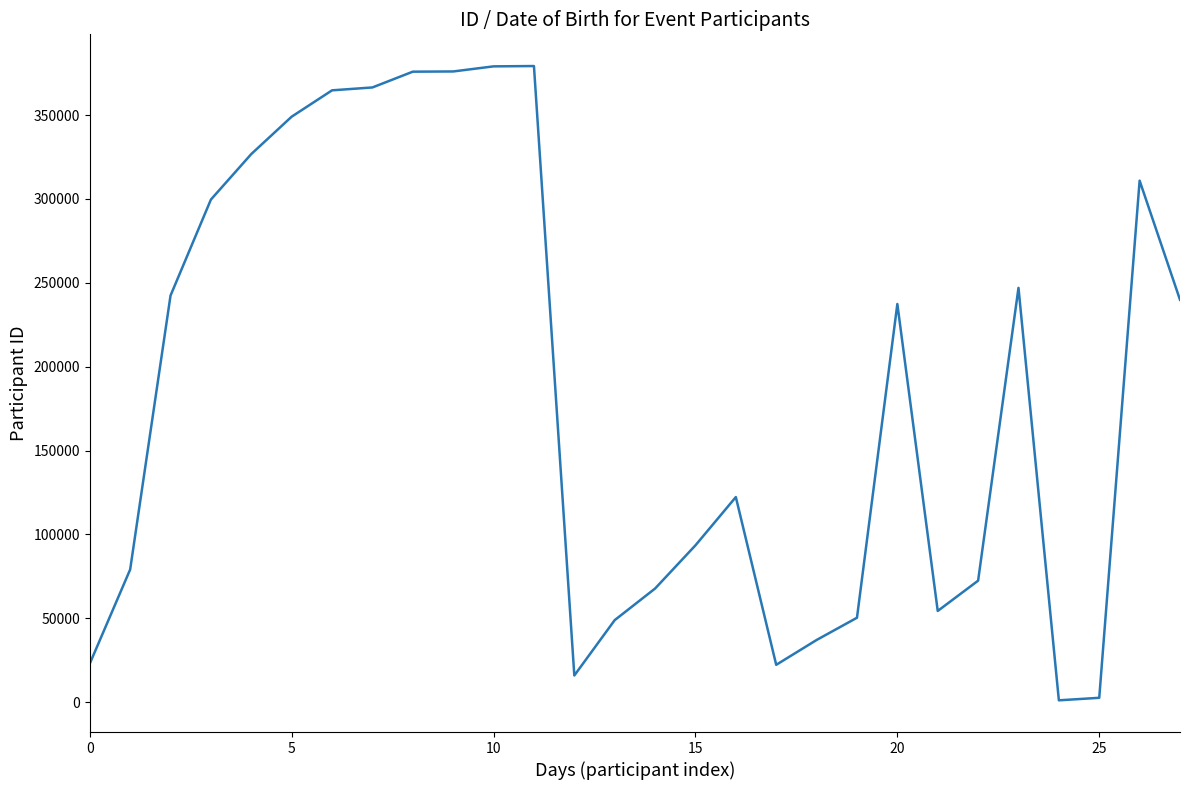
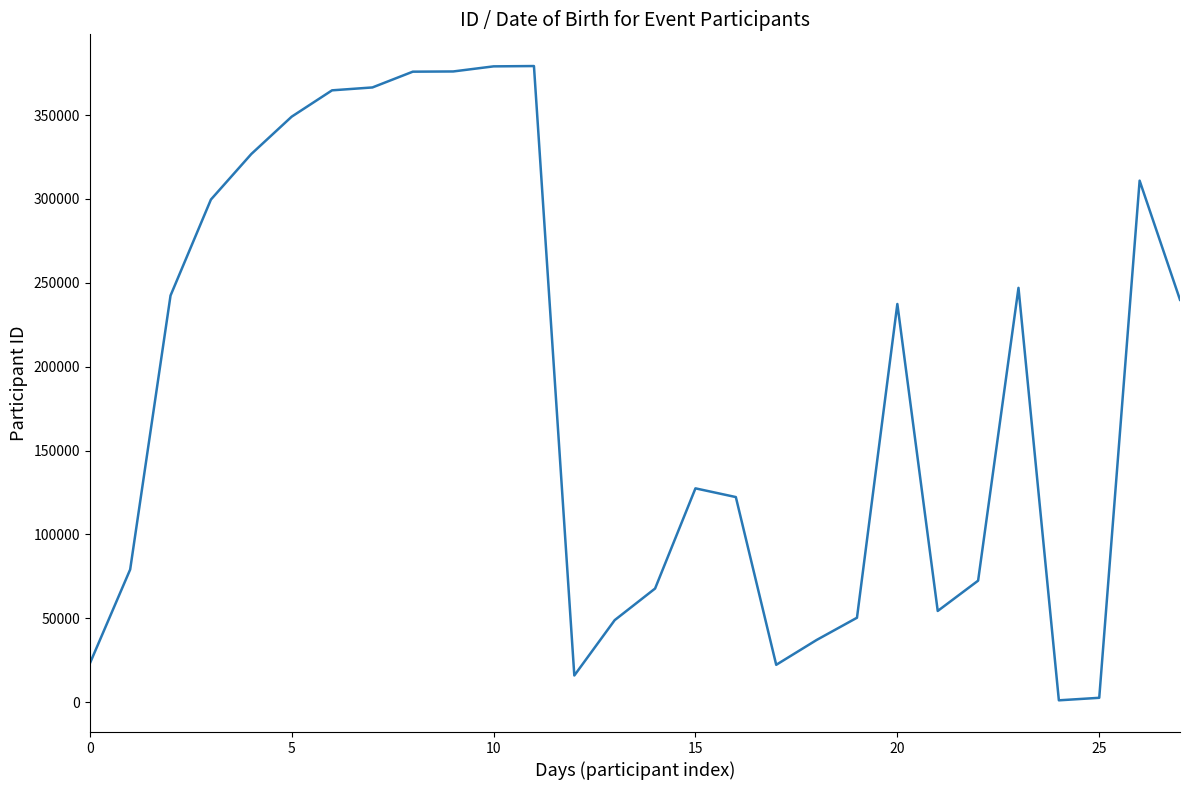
15: 93000 -> 127000
